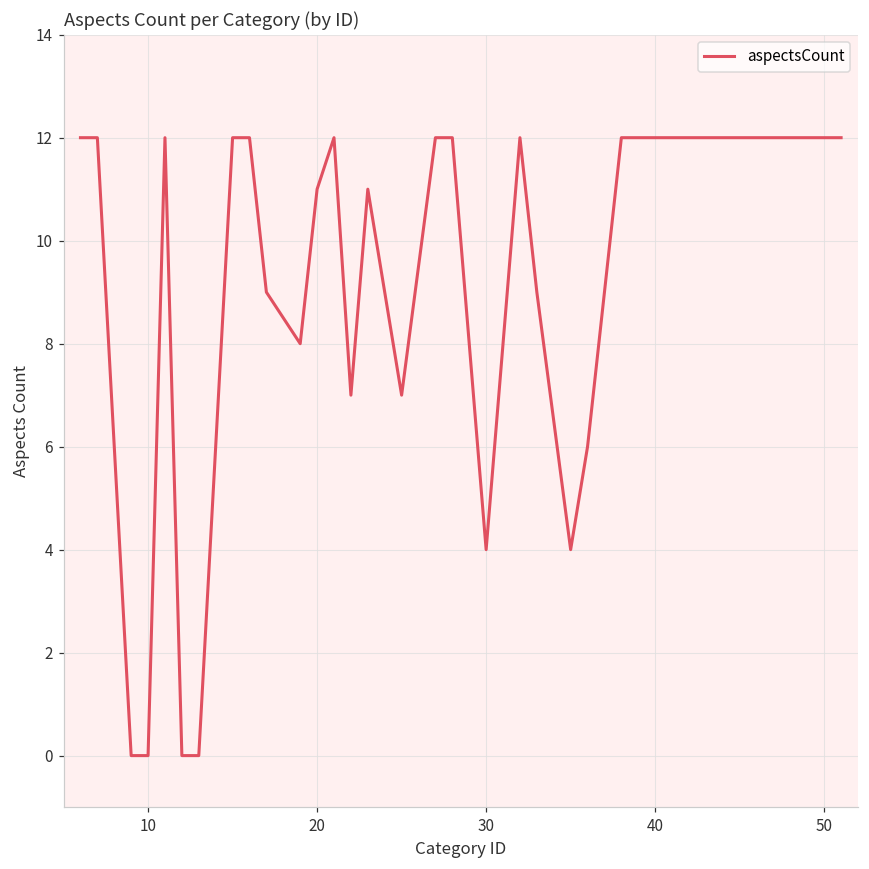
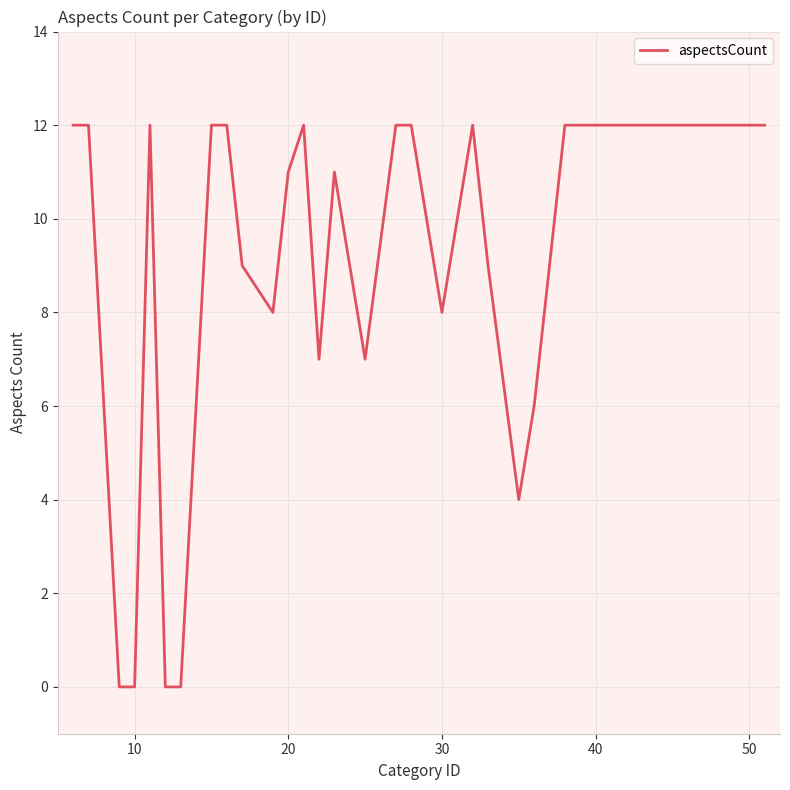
30: 4 -> 8
